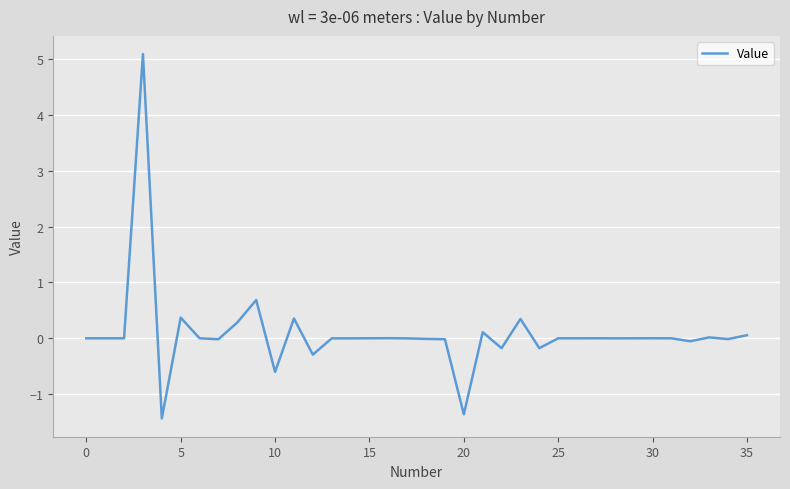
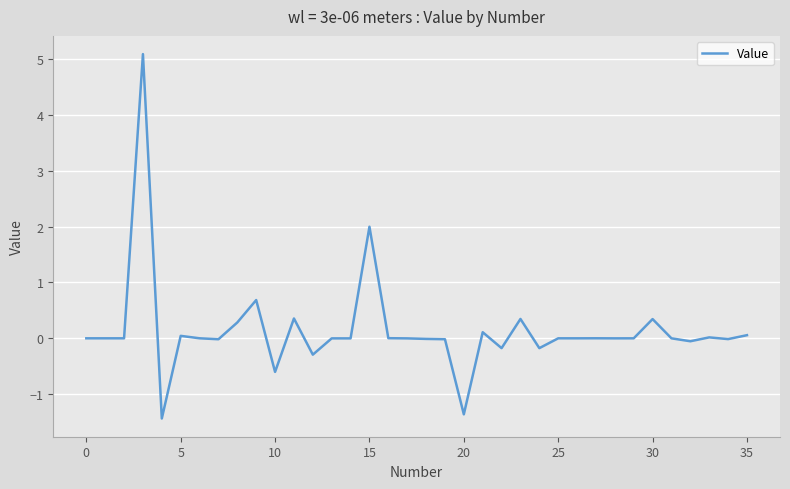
5: 0.4 -> 0.0
15: 0.0 -> 2.0
30: 0.0 -> 0.3
